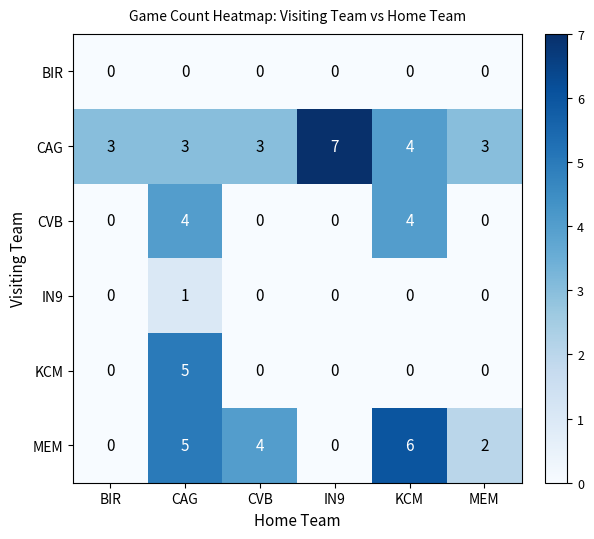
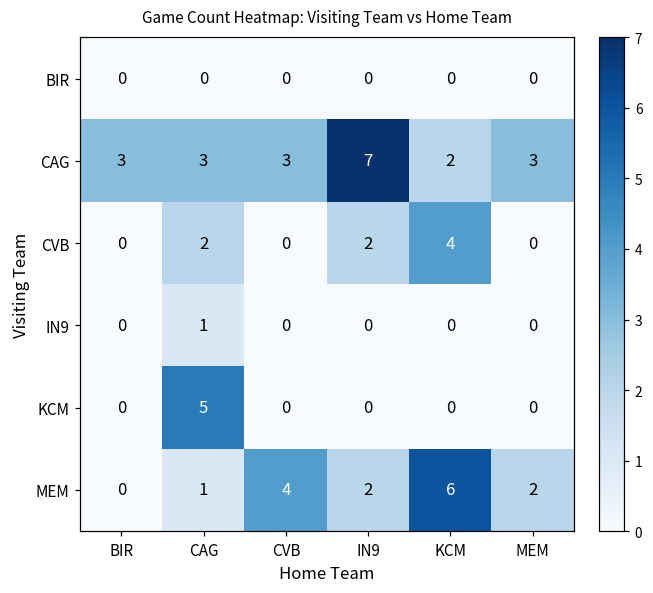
CAG, KCM: 4 -> 2
CVB, CAG: 4 -> 2
CVB, IN9: 0 -> 2
MEM, CAG: 5 -> 1
MEM, IN9: 0 -> 2
